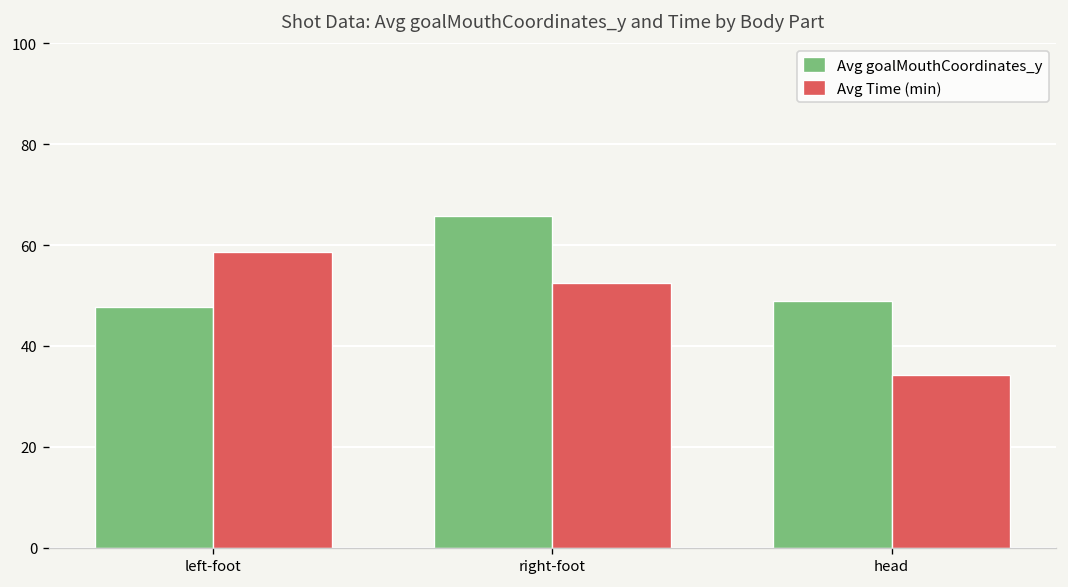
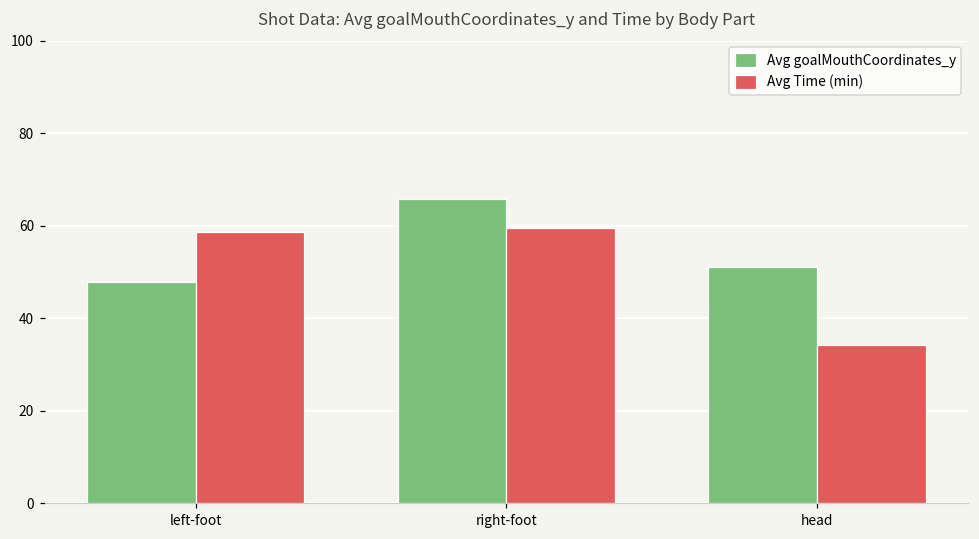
Avg Time (min), right-foot: 52 -> 59
Avg goalMouthCoordinates_y, head: 49 -> 51
